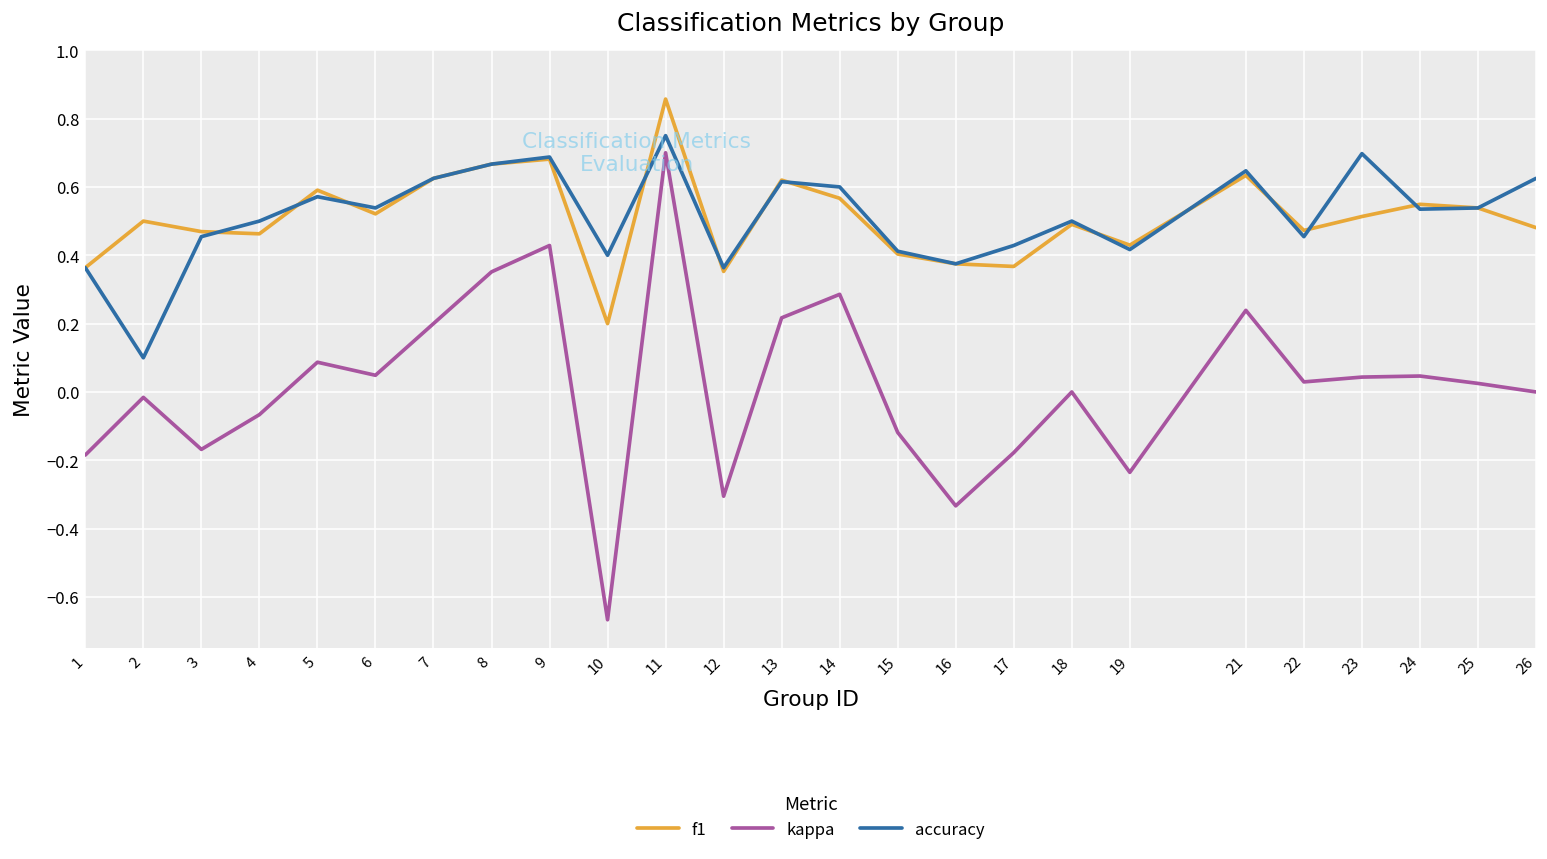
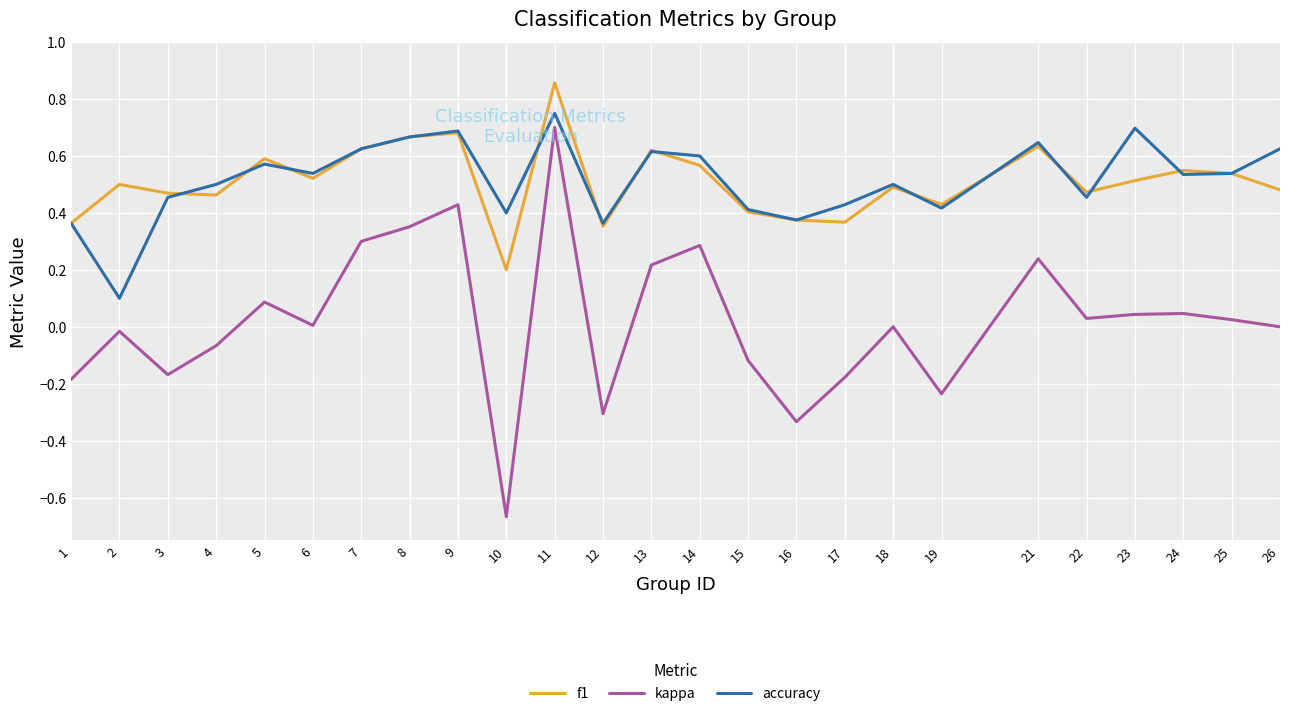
kappa, 6: 0.05 -> 0.00
kappa, 7: 0.2 -> 0.3
